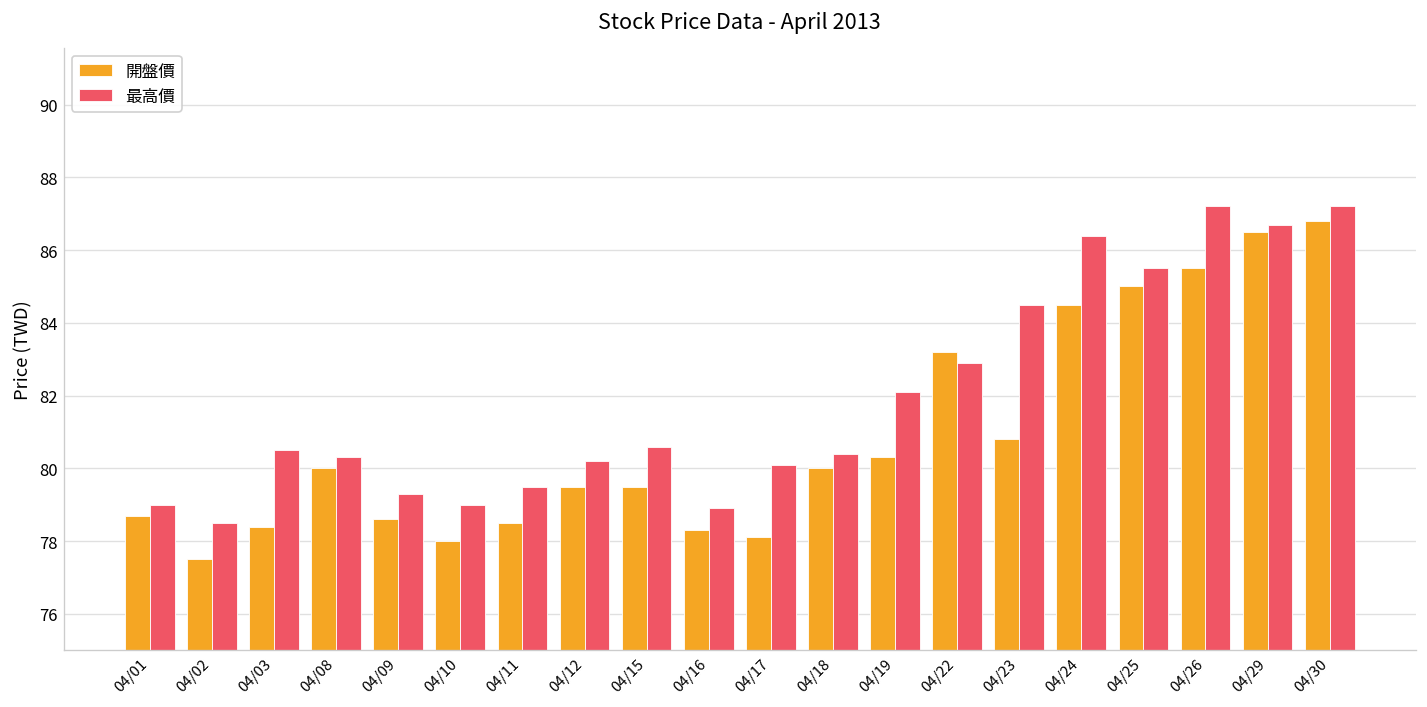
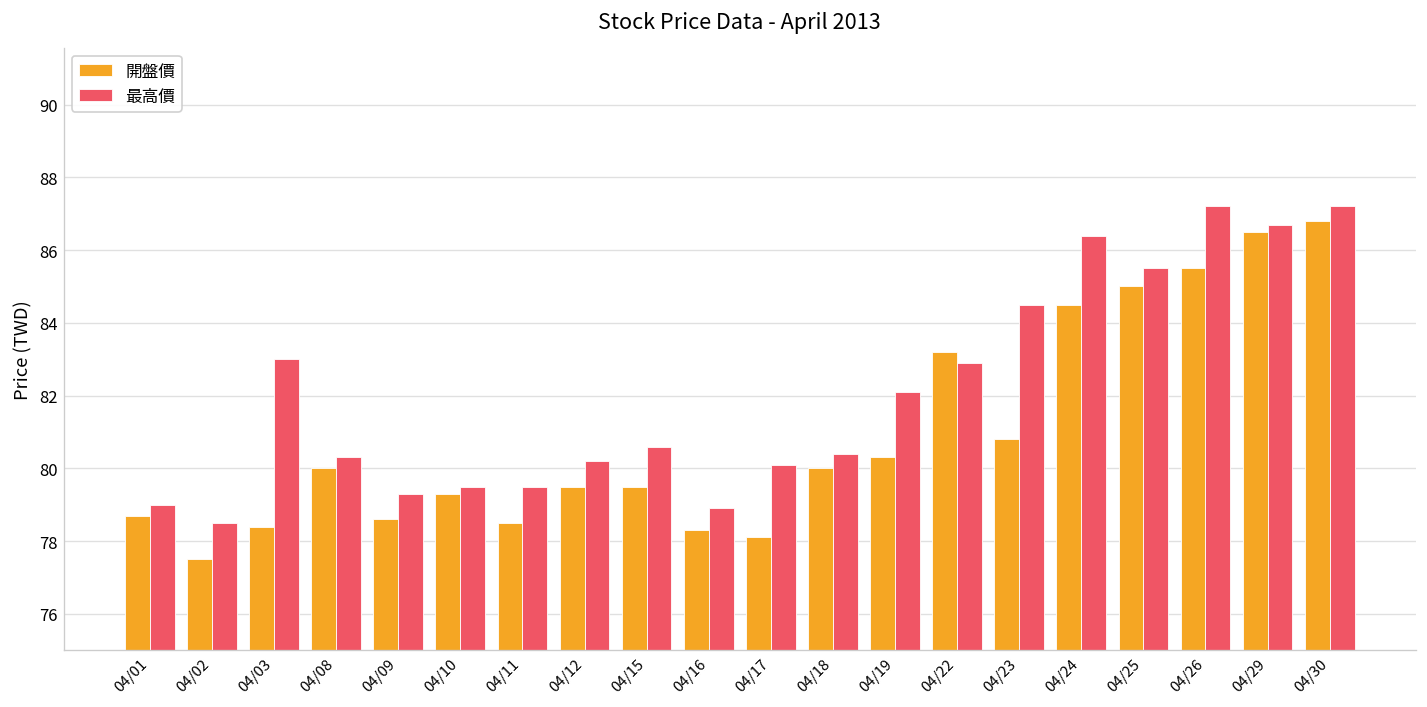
最高價, 04/03: 80.5 -> 83.0
開盤價, 04/10: 78.0 -> 79.3
最高價, 04/10: 79.0 -> 79.5
